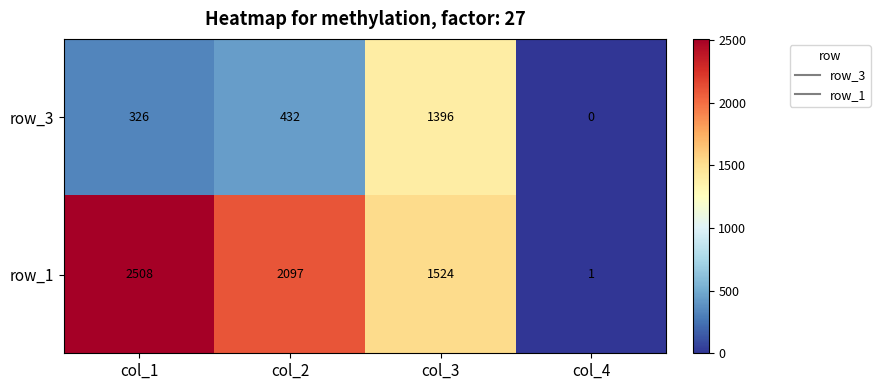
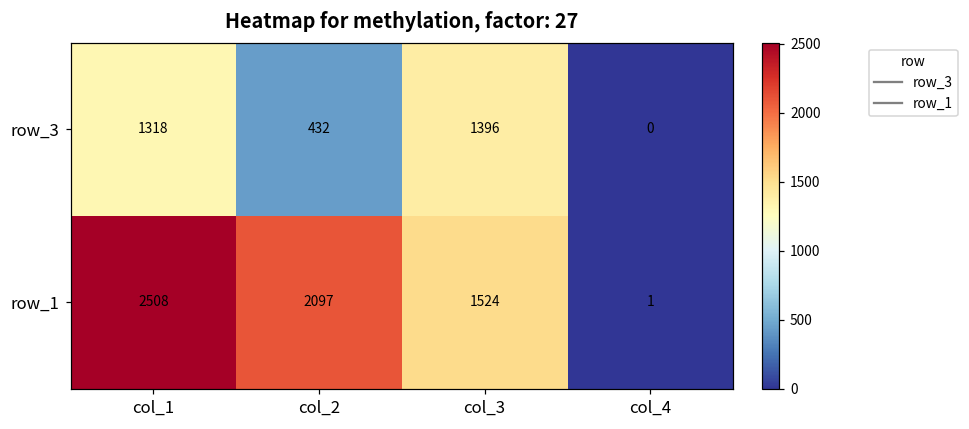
row_3, col_1: 326 -> 1318
